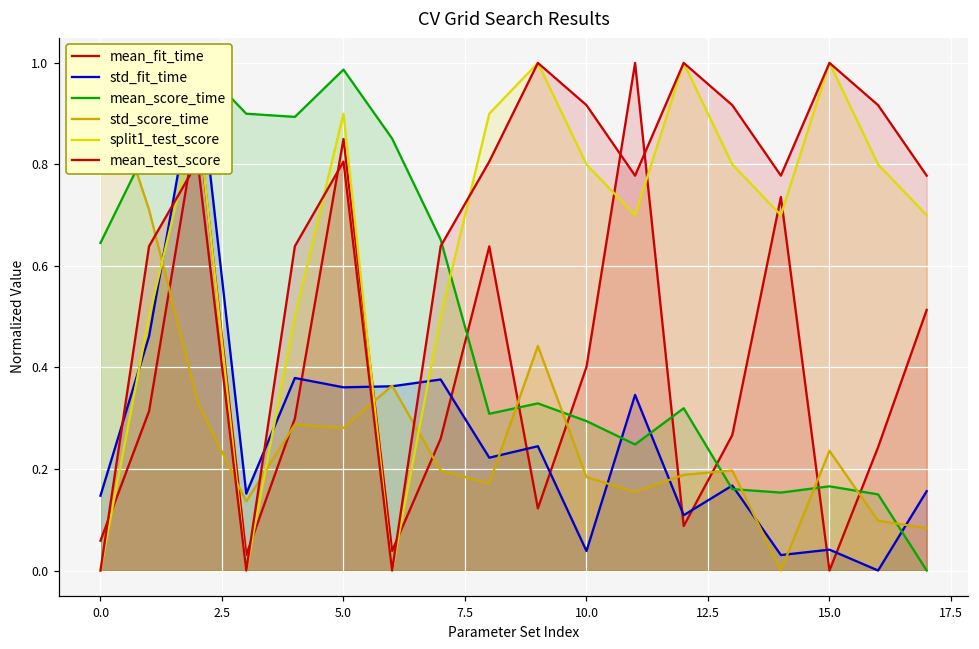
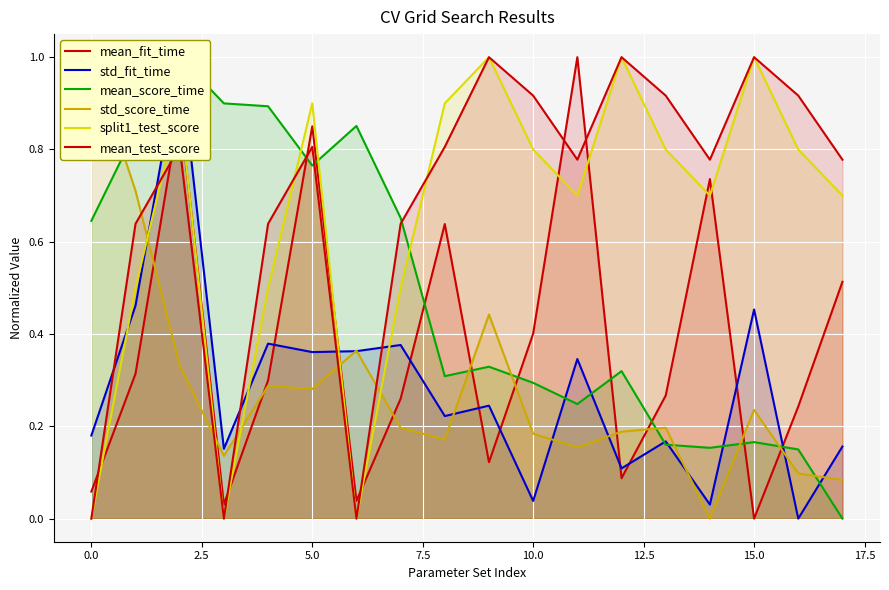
std_fit_time, 0.0: 0.15 -> 0.18
mean_score_time, 5.0: 0.99 -> 0.77
std_fit_time, 15.0: 0.04 -> 0.45
